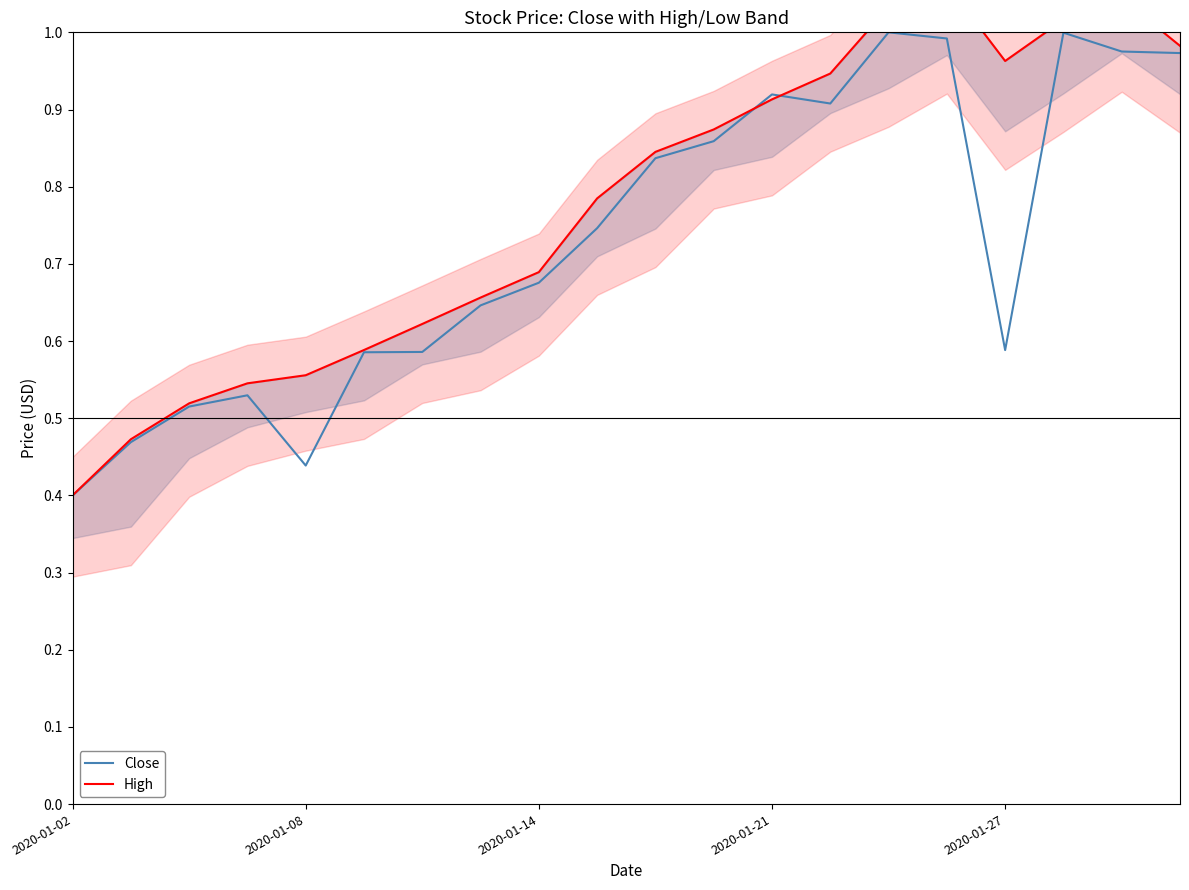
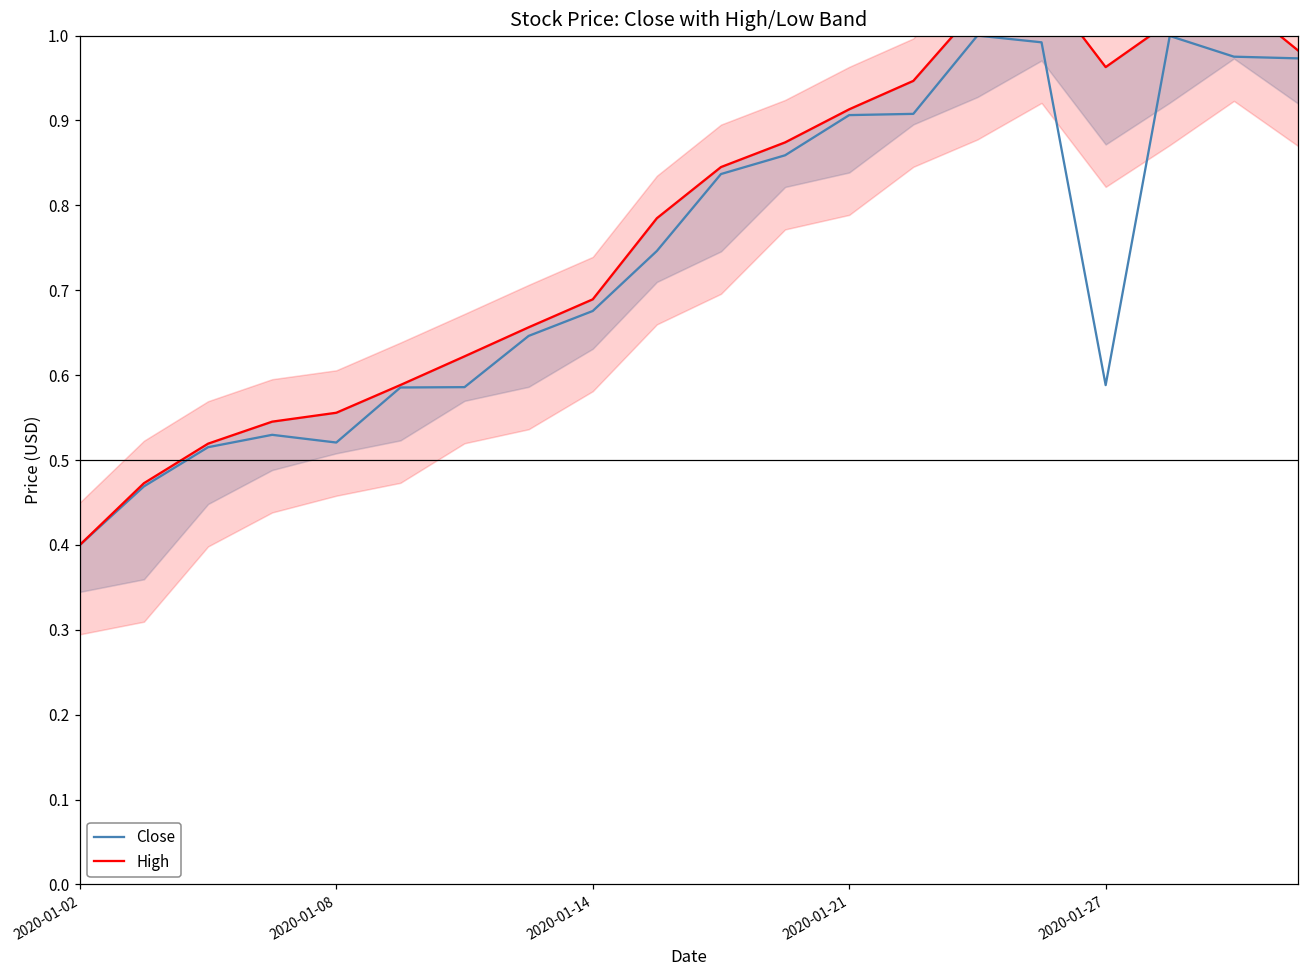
Close, 2020-01-08: 0.44 -> 0.52
Close, 2020-01-21: 0.92 -> 0.91
